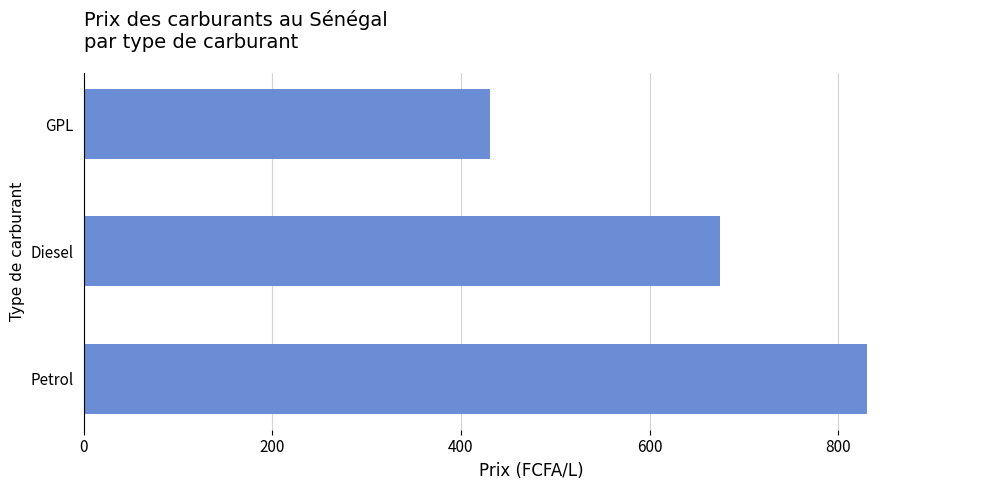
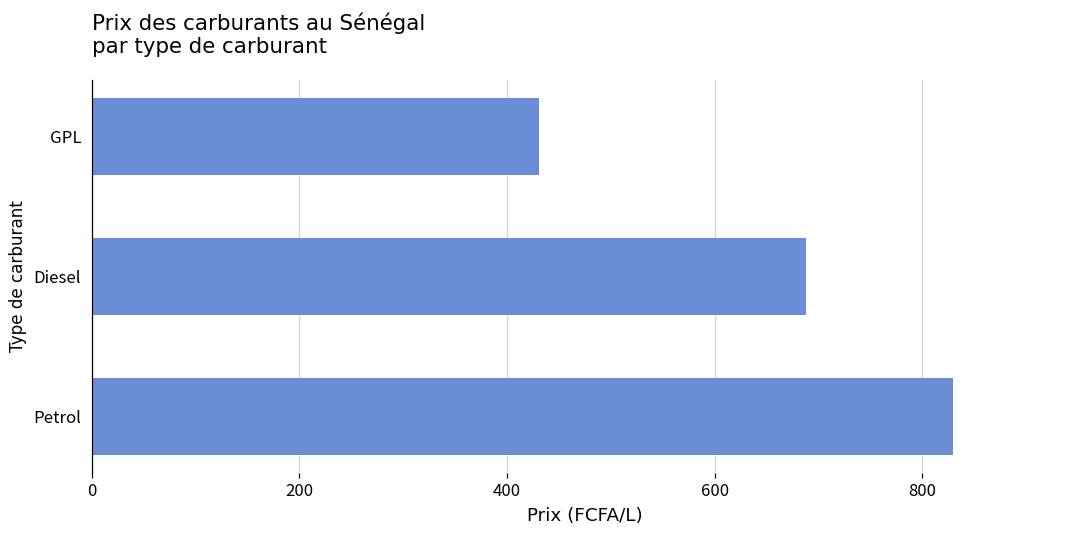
Diesel: 680 -> 690
